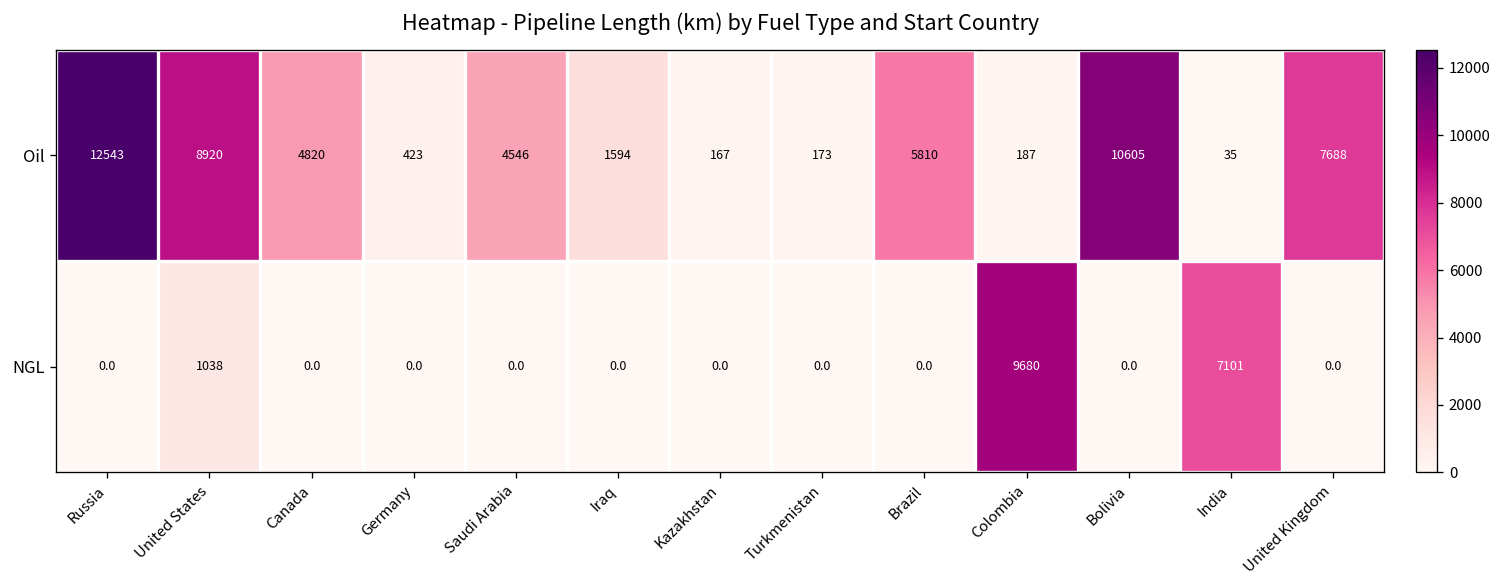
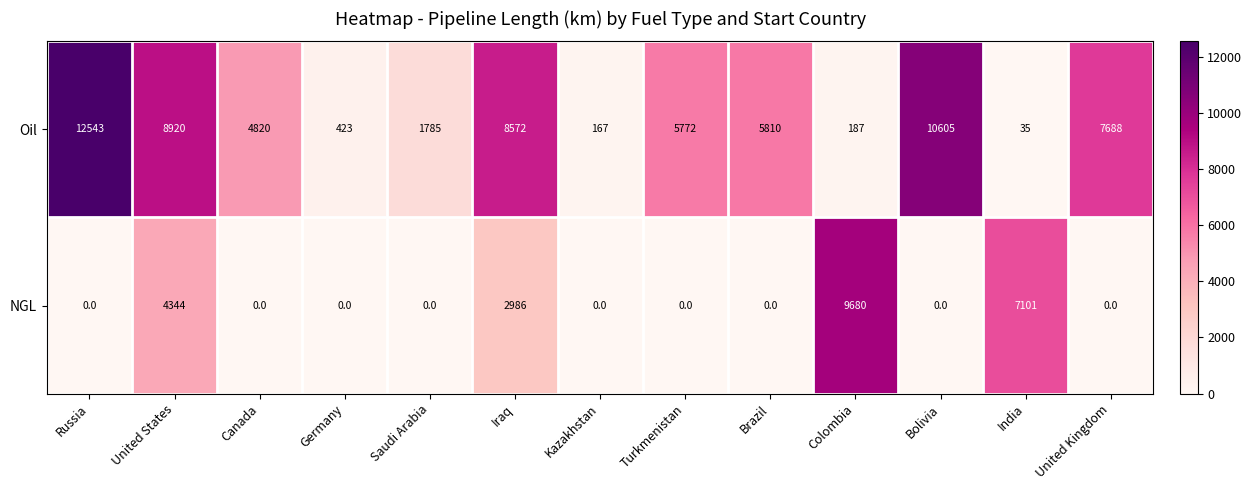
Oil, Saudi Arabia: 4546 -> 1785
Oil, Iraq: 1594 -> 8572
Oil, Turkmenistan: 173 -> 5772
NGL, United States: 1038 -> 4344
NGL, Iraq: 0.0 -> 2986
